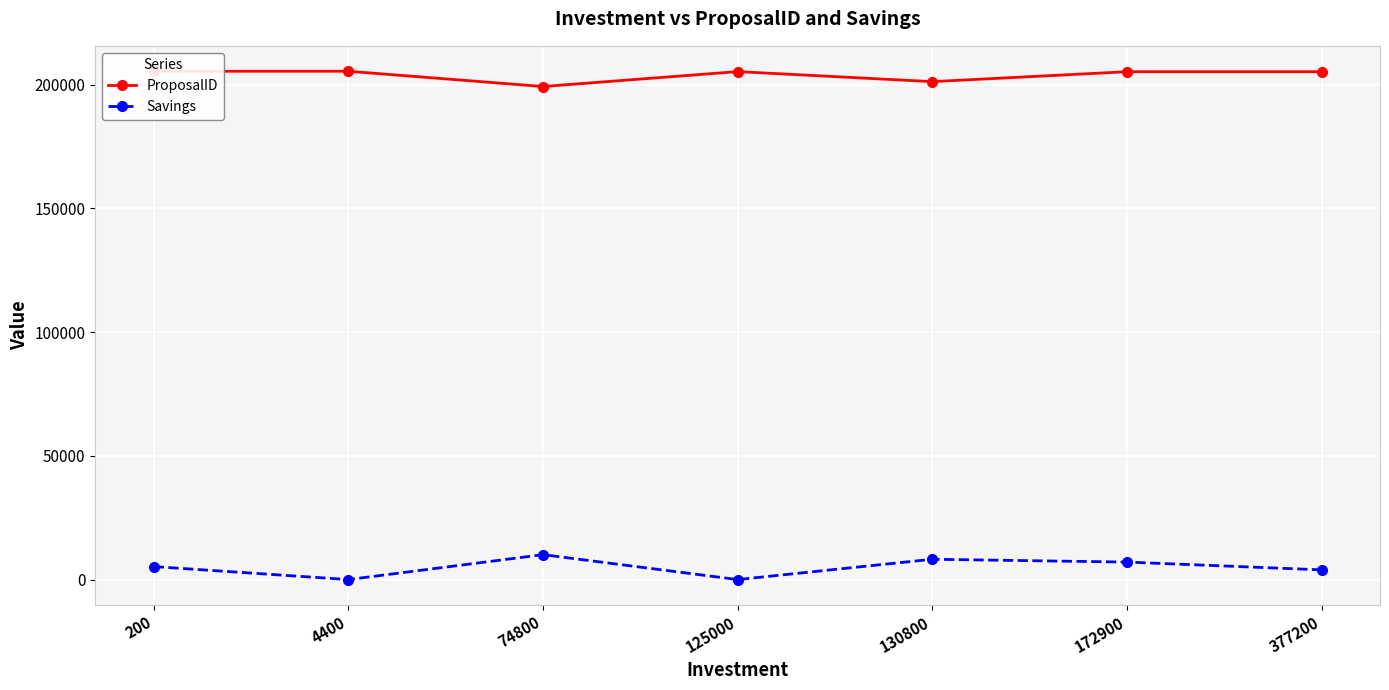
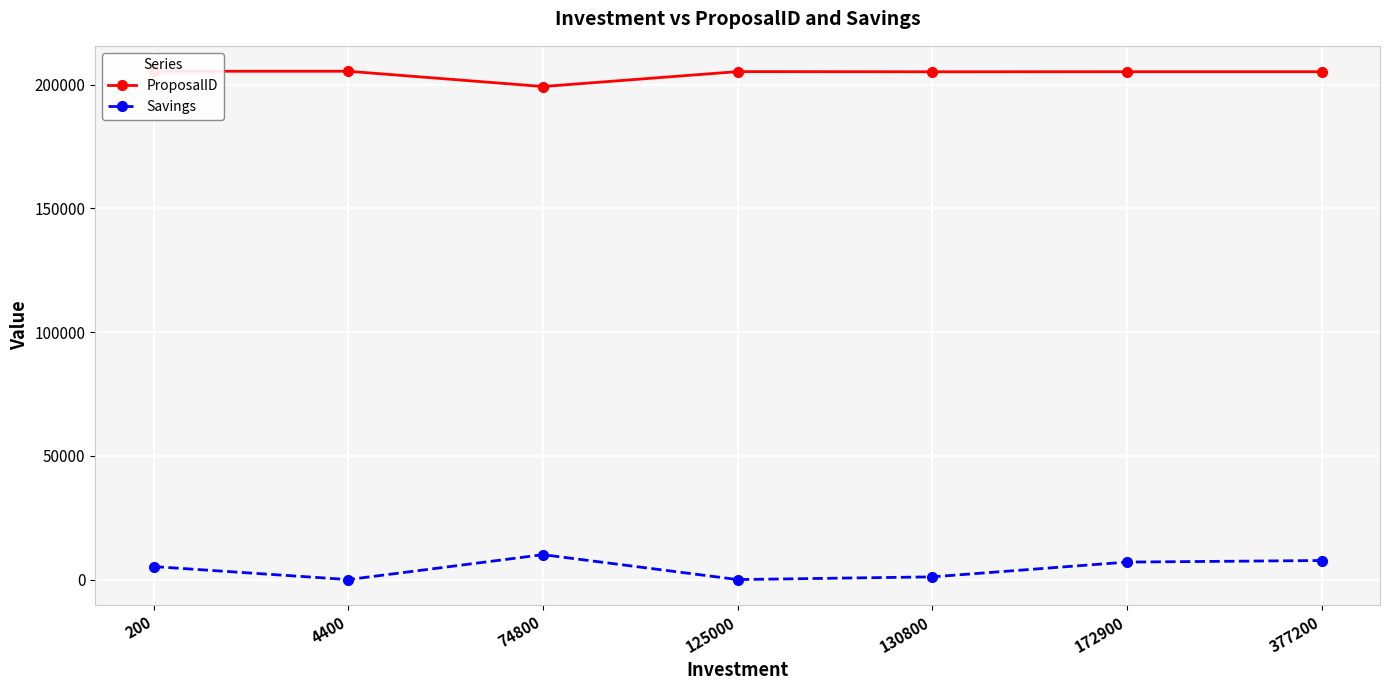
ProposalID, 130800: 201000 -> 205000
Savings, 130800: 8000 -> 1000
Savings, 377200: 4000 -> 8000
